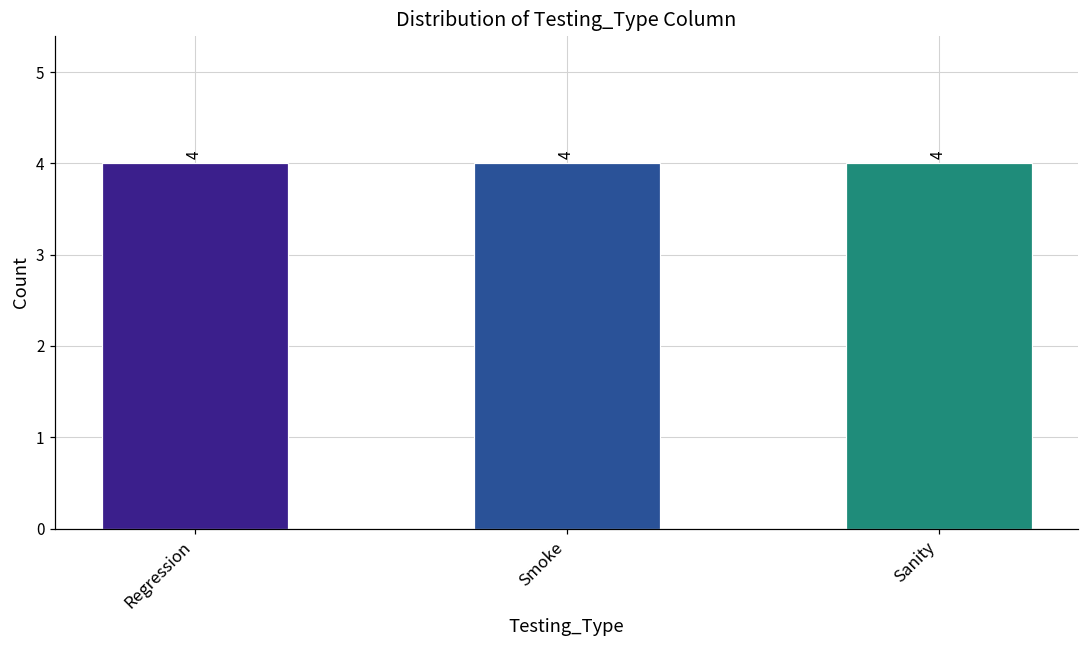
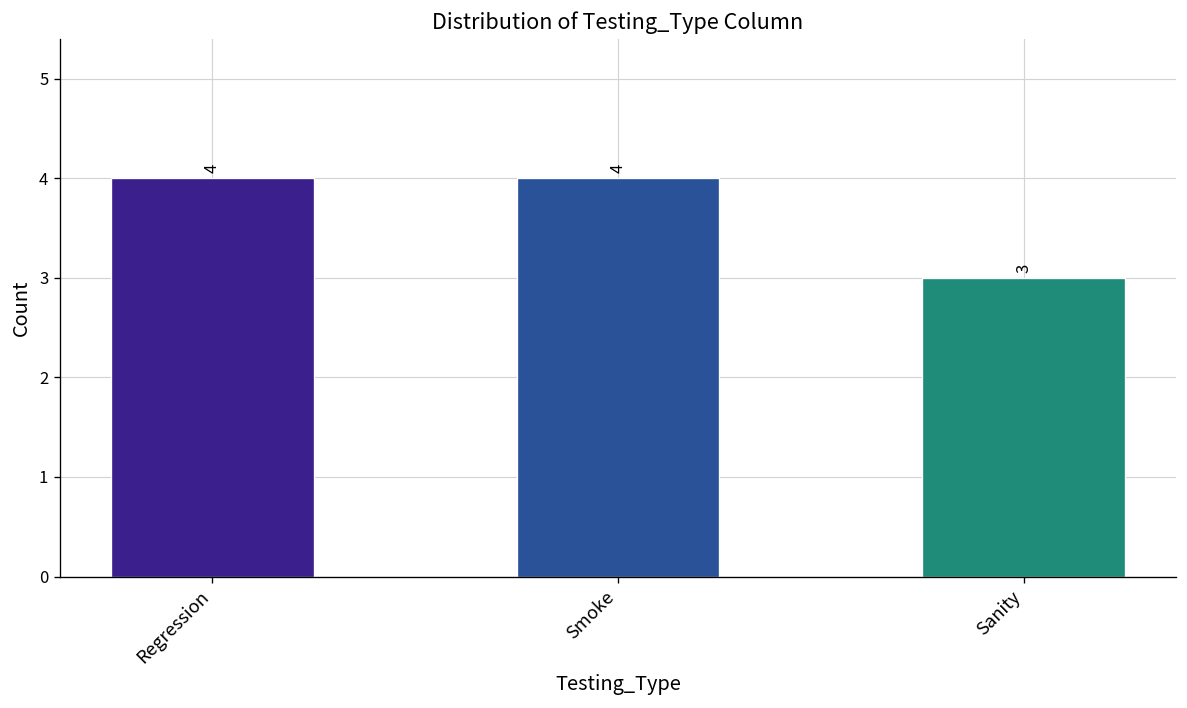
Sanity: 4 -> 3
